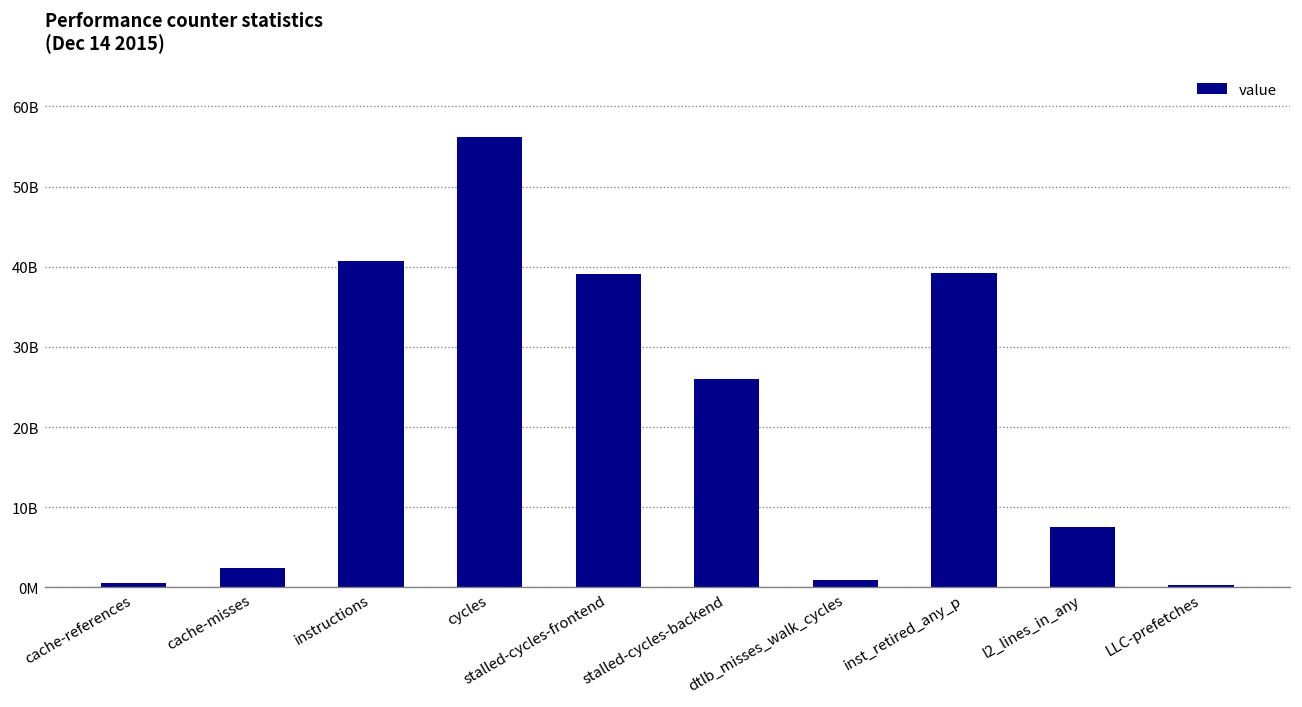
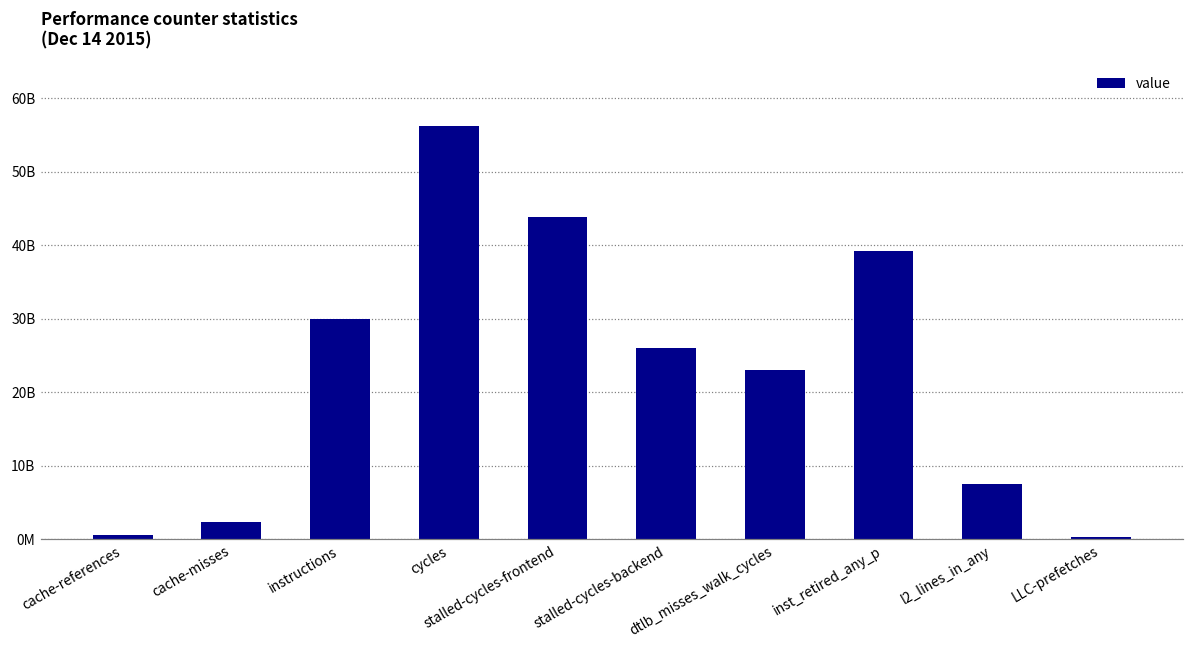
instructions: 41000000000 -> 30000000000
stalled-cycles-frontend: 39000000000 -> 44000000000
dtlb_misses_walk_cycles: 1000000000 -> 23000000000
